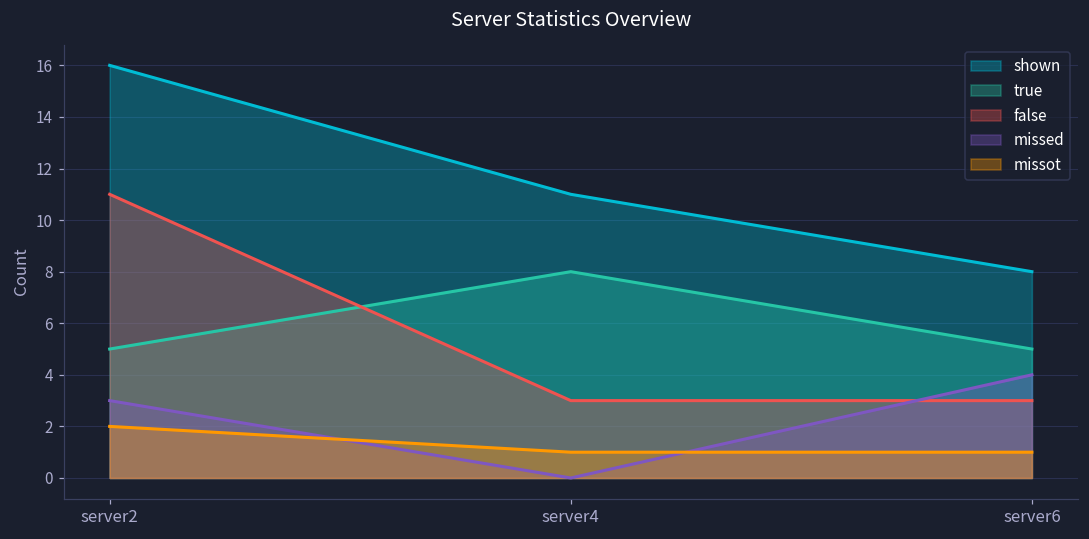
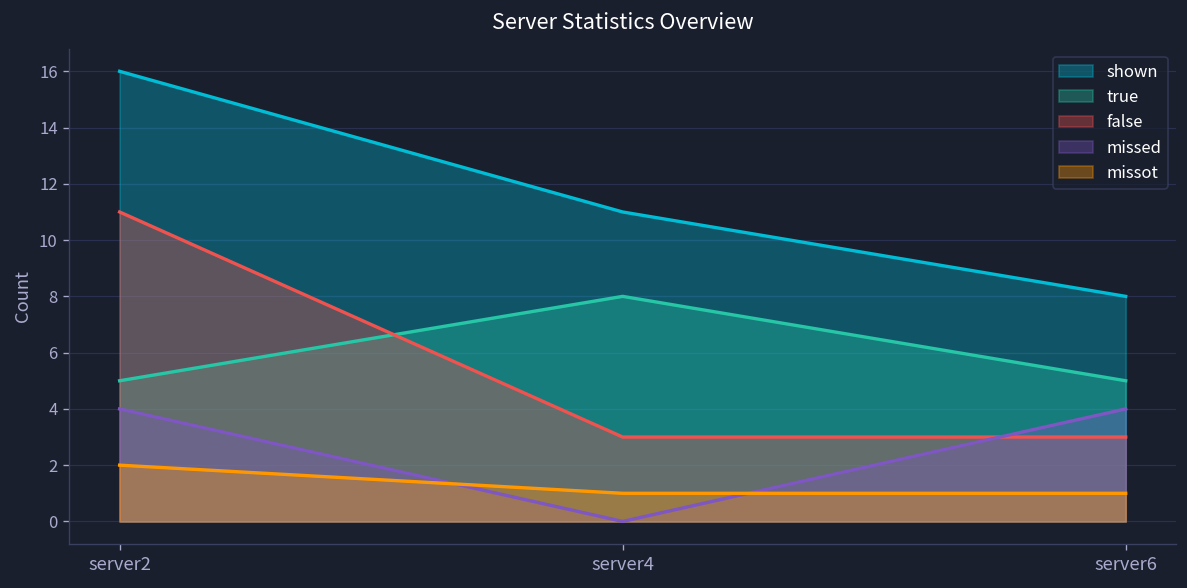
missed, server2: 3 -> 4
